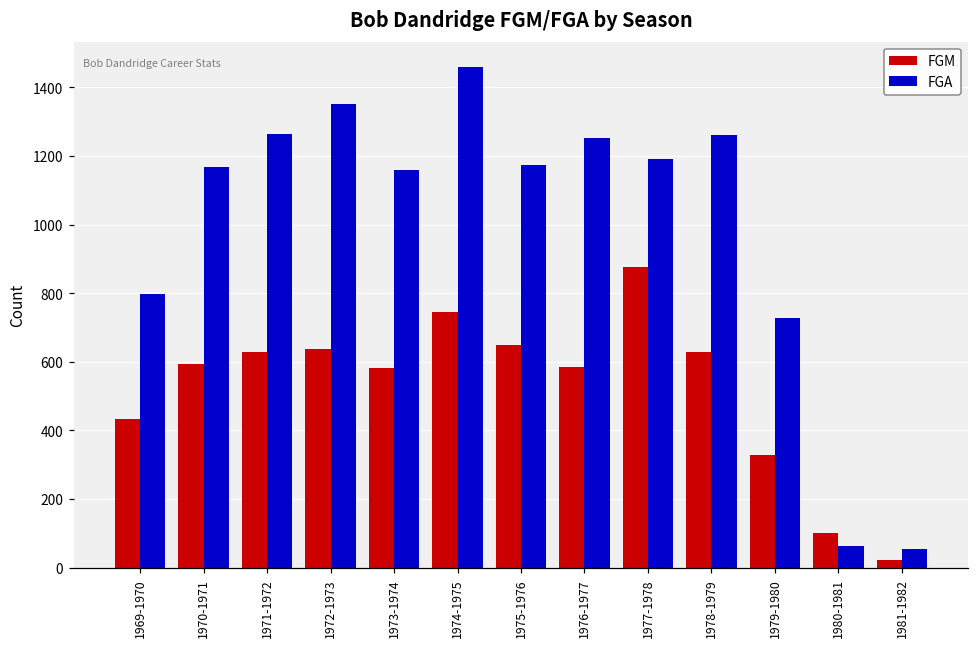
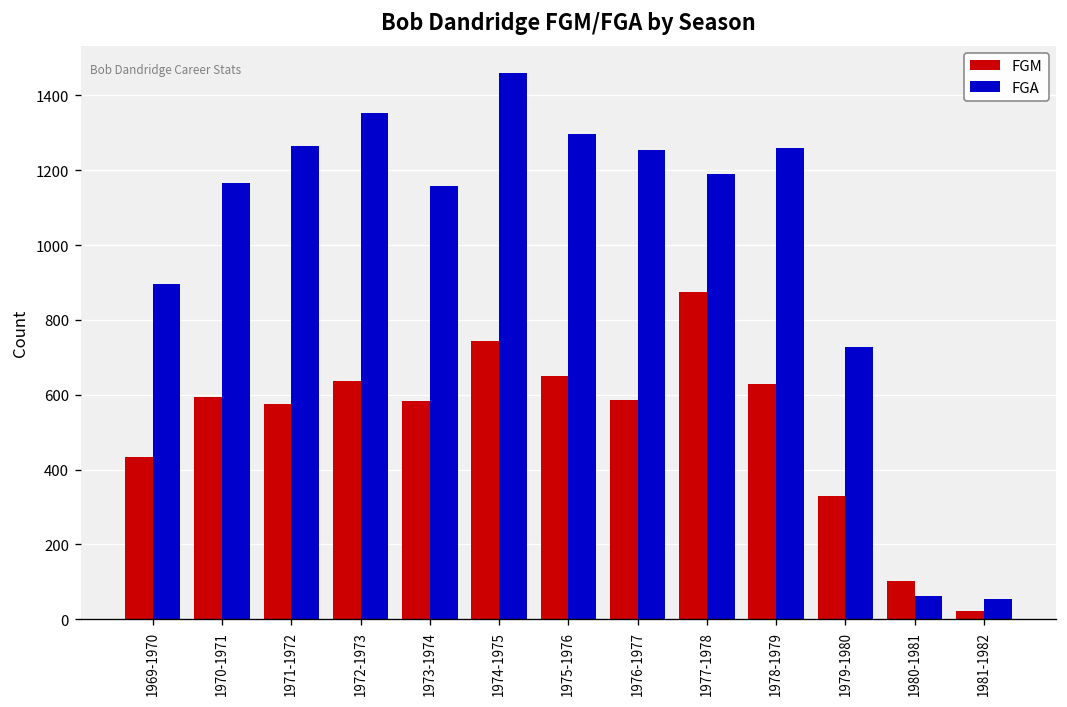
FGA, 1969-1970: 800 -> 900
FGM, 1971-1972: 630 -> 580
FGA, 1975-1976: 1170 -> 1300
